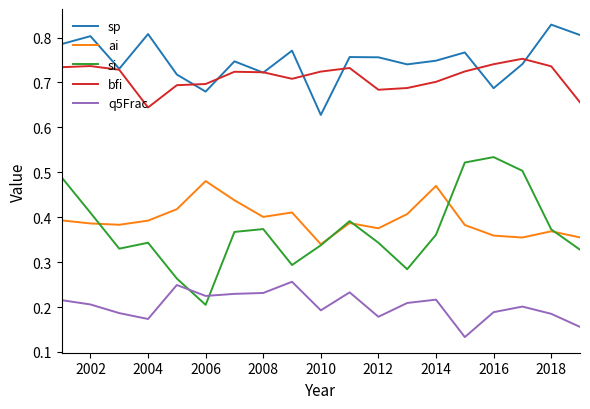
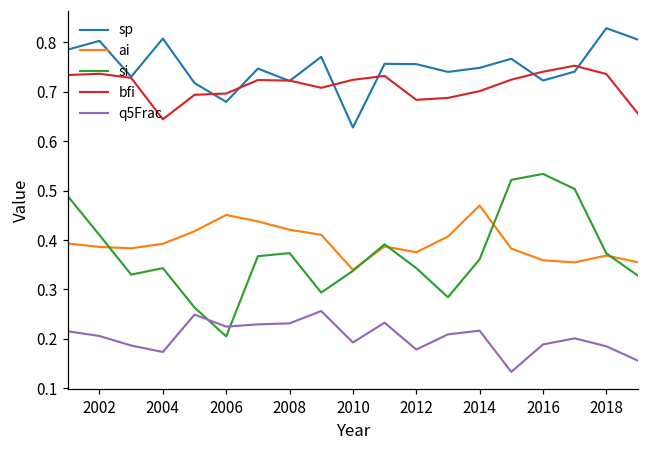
ai, 2006: 0.48 -> 0.45
ai, 2008: 0.40 -> 0.42
sp, 2016: 0.69 -> 0.72
